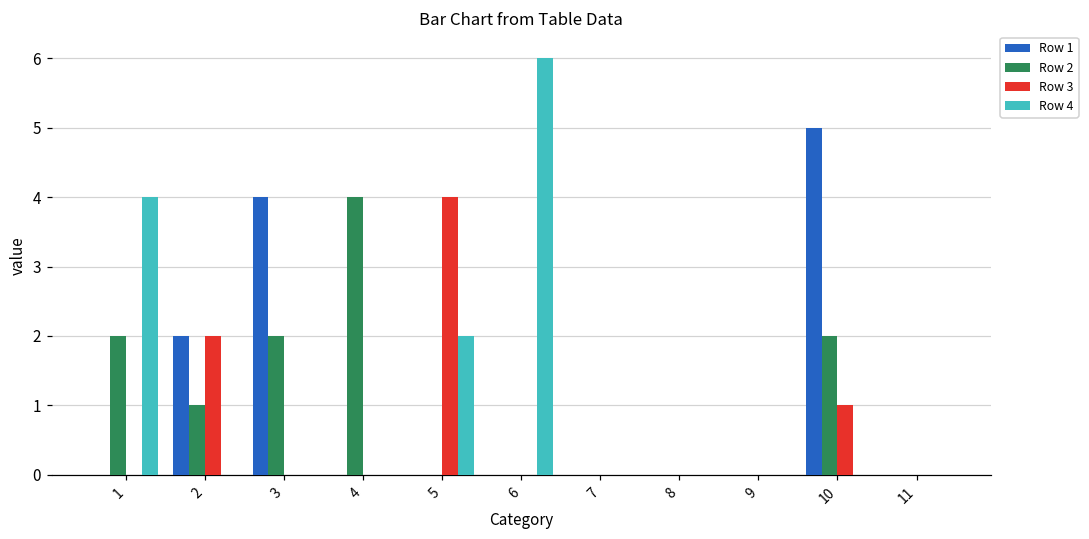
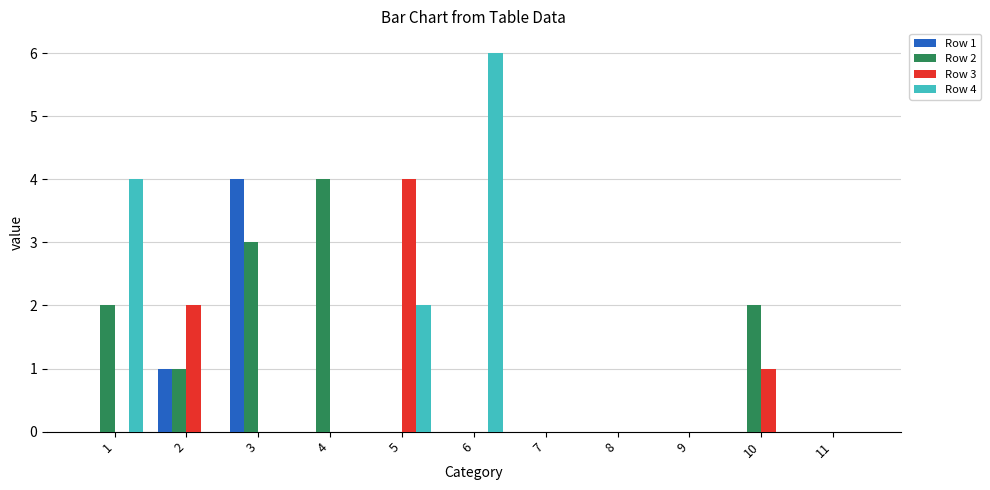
Row 1, 2: 2 -> 1
Row 2, 3: 2 -> 3
Row 1, 10: 5 -> 0
